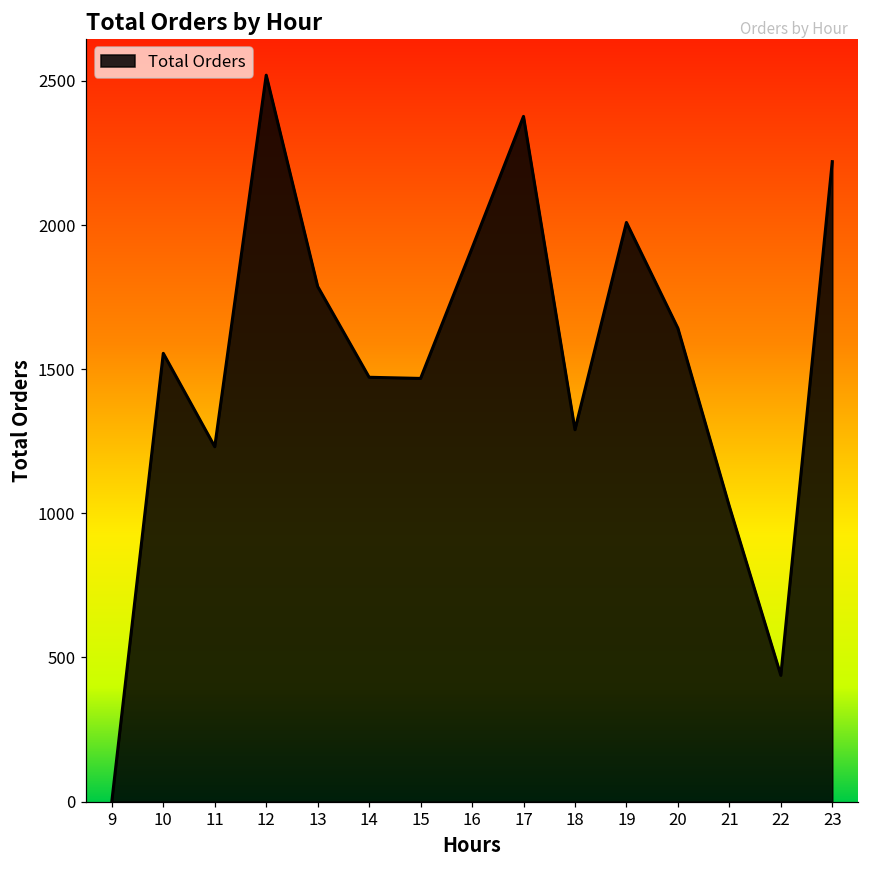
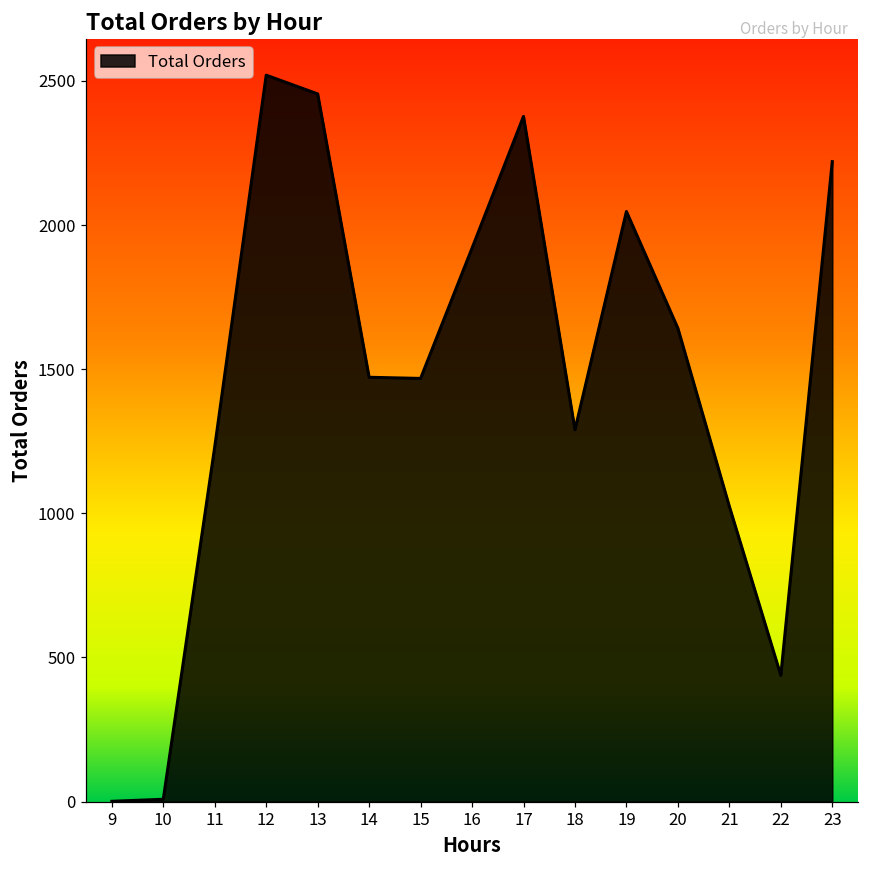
10: 1560 -> 10
13: 1790 -> 2460
19: 2010 -> 2050
